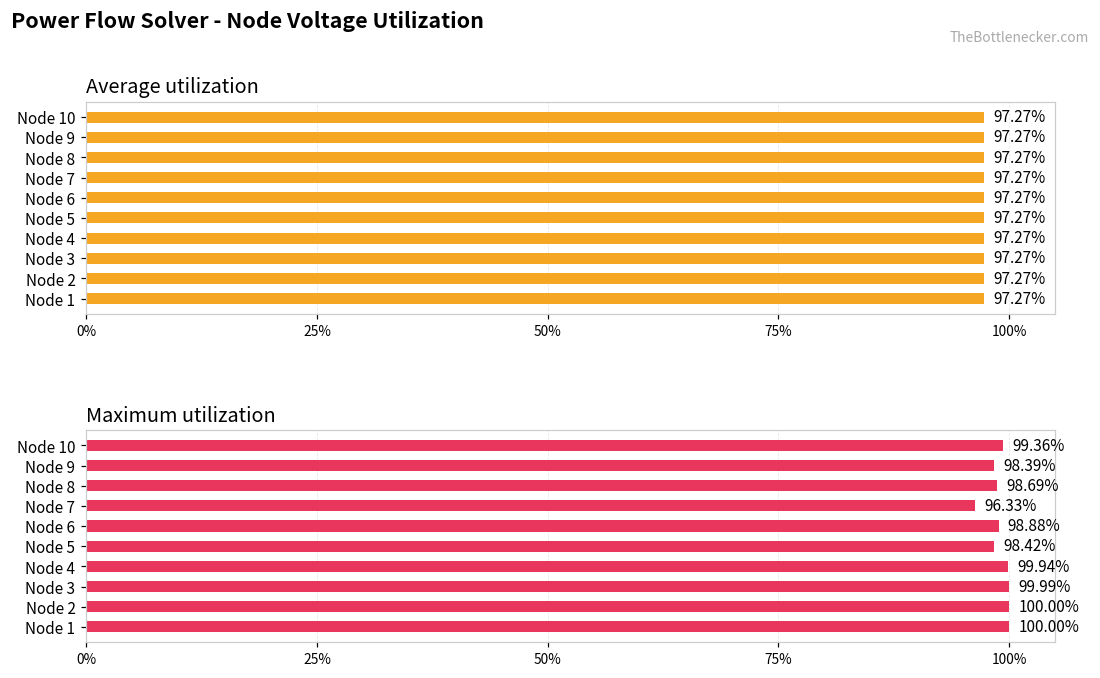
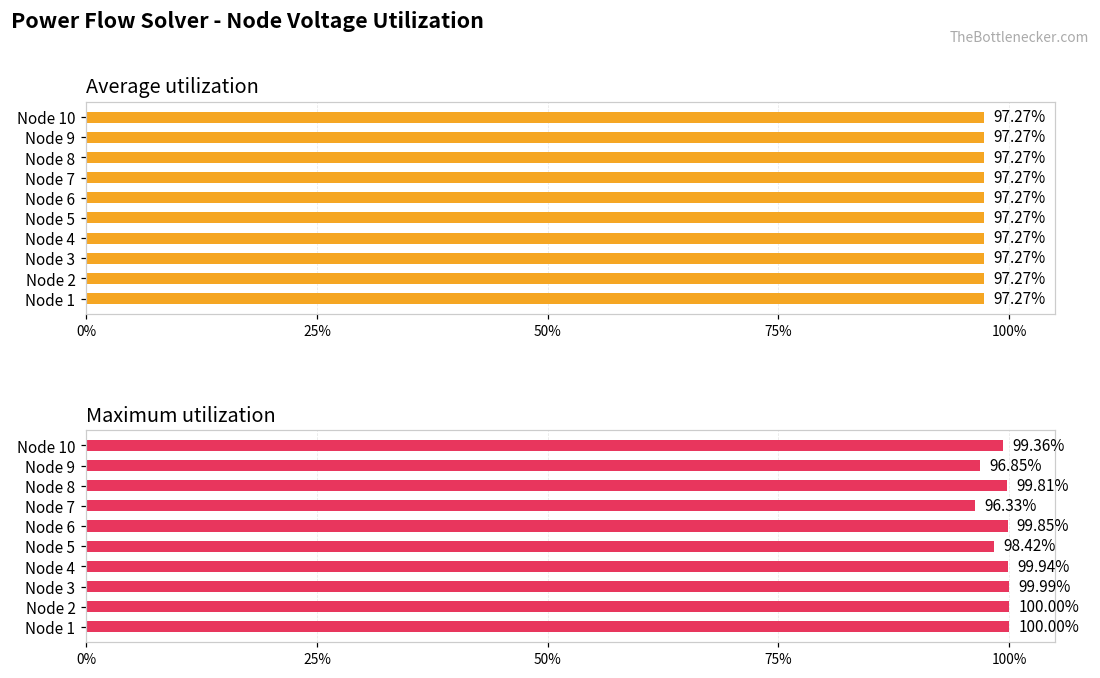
Maximum utilization, Node 9: 98.39% -> 96.85%
Maximum utilization, Node 8: 98.69% -> 99.81%
Maximum utilization, Node 6: 98.88% -> 99.85%
